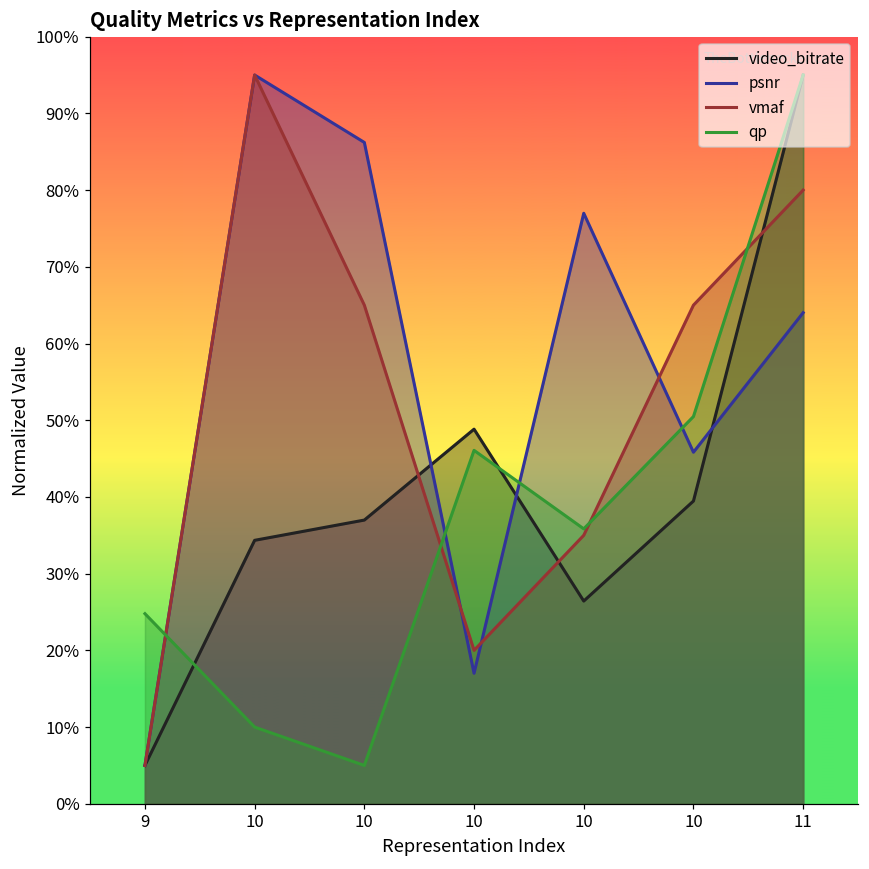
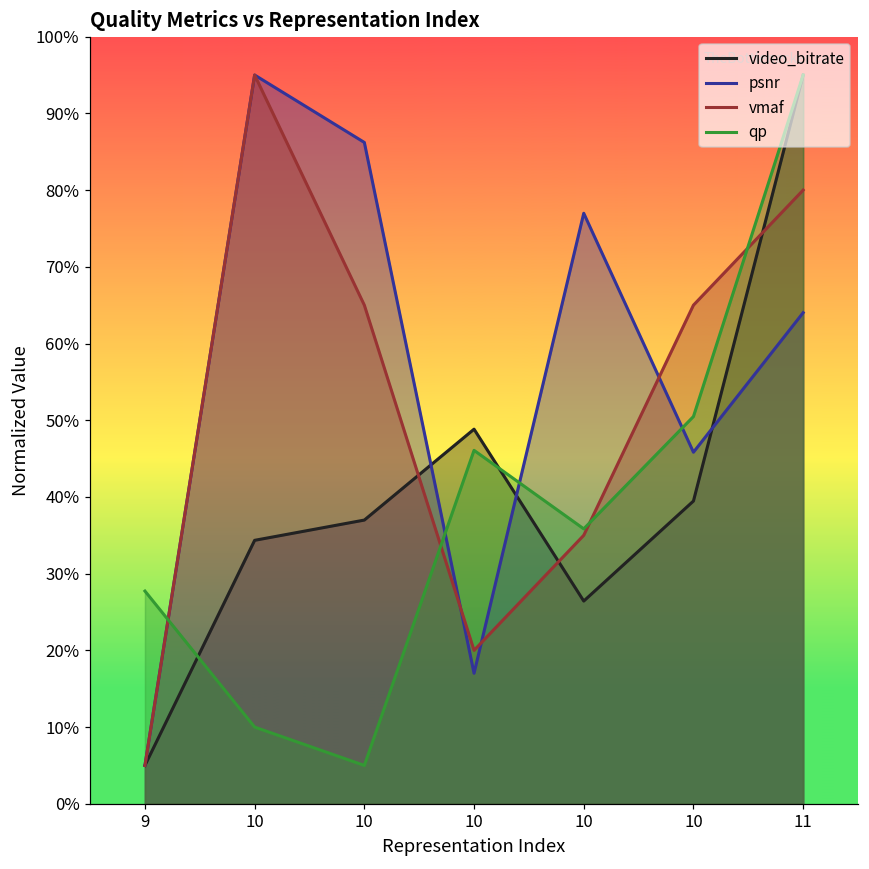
qp, 9: 25% -> 28%
